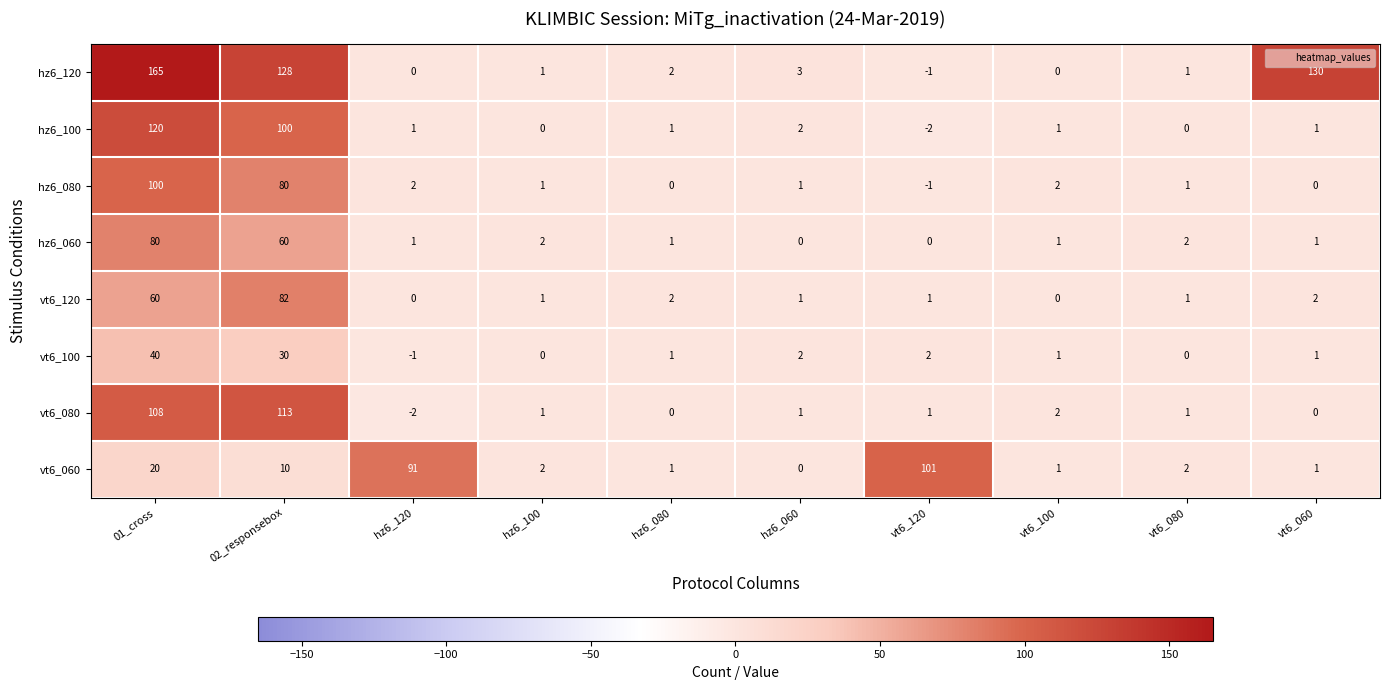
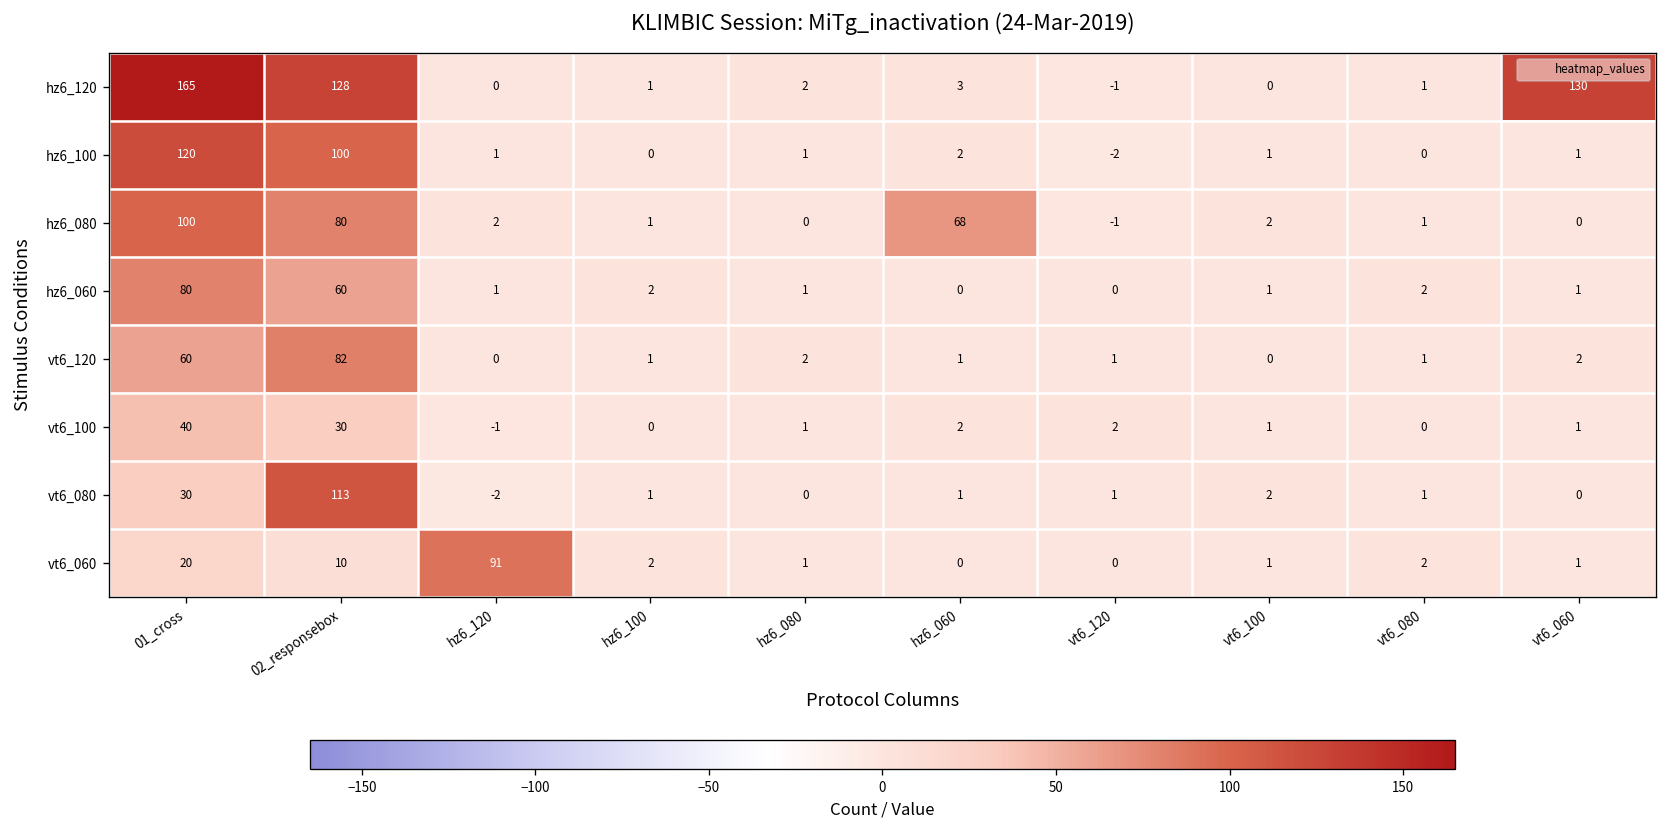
hz6_080, hz6_060: 1 -> 68
vt6_080, 01_cross: 108 -> 30
vt6_060, vt6_120: 101 -> 0
